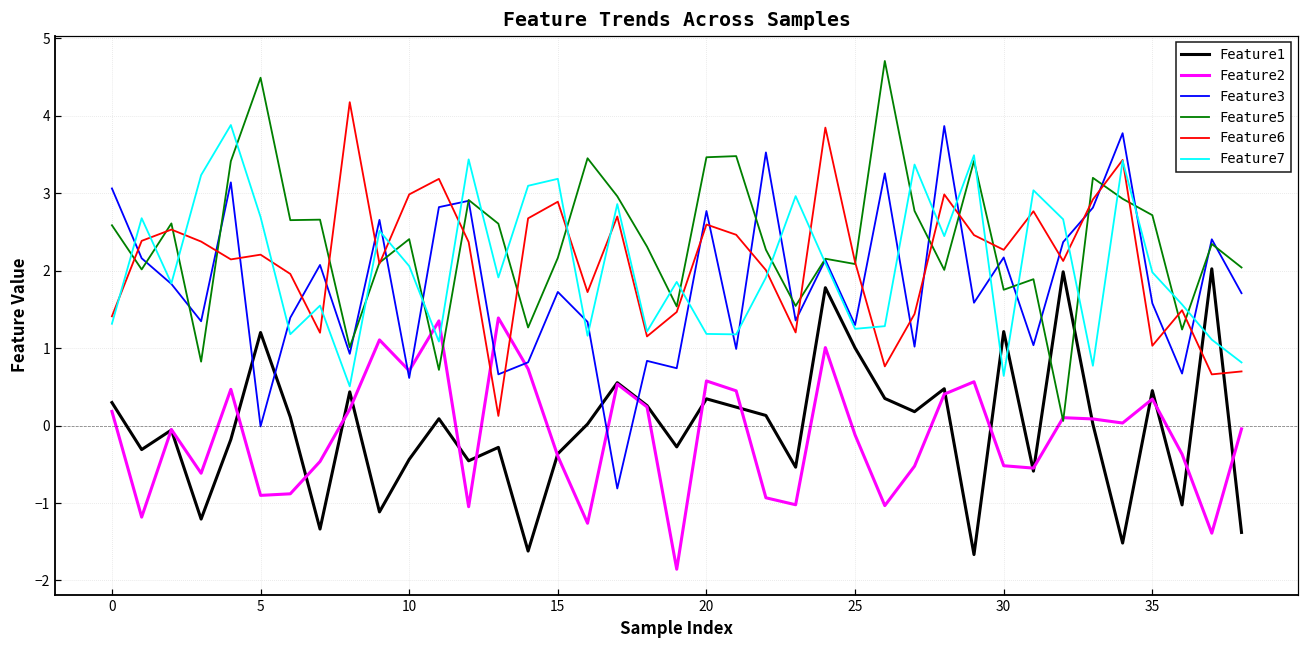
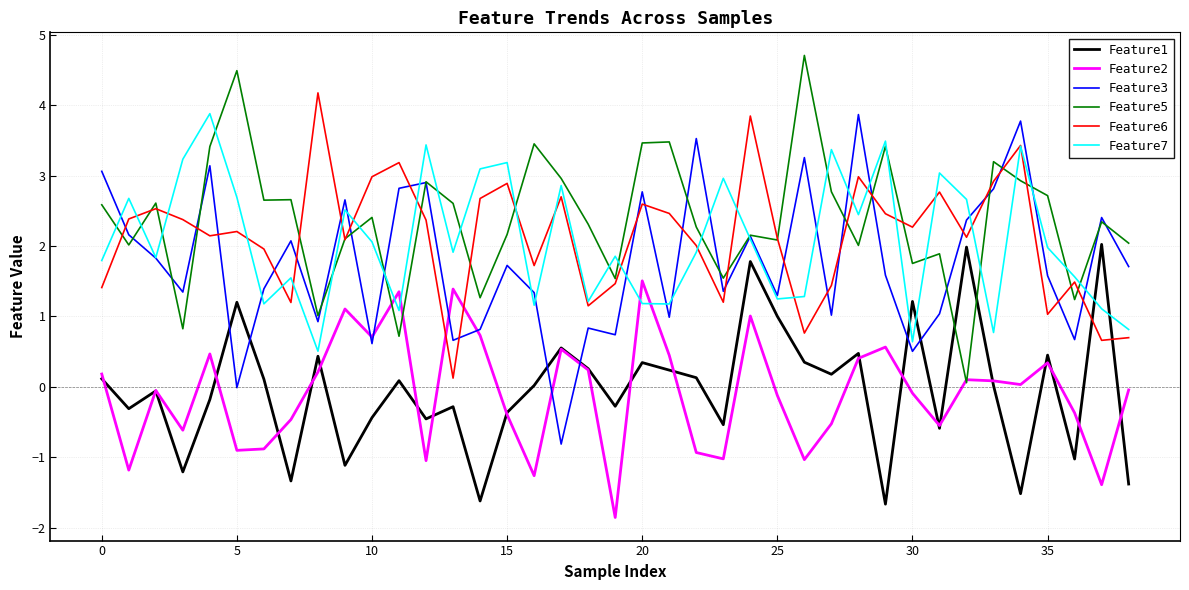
Feature1, 0: 0.3 -> 0.1
Feature7, 0: 1.3 -> 1.8
Feature2, 20: 0.6 -> 1.5
Feature2, 30: -0.5 -> -0.1
Feature3, 30: 2.2 -> 0.5
